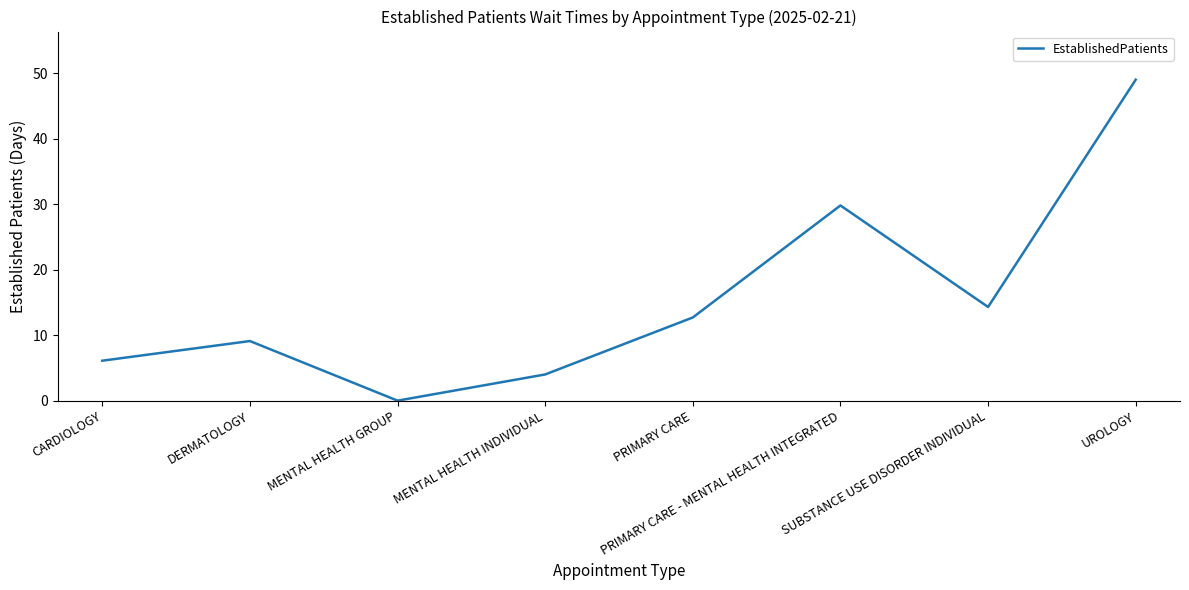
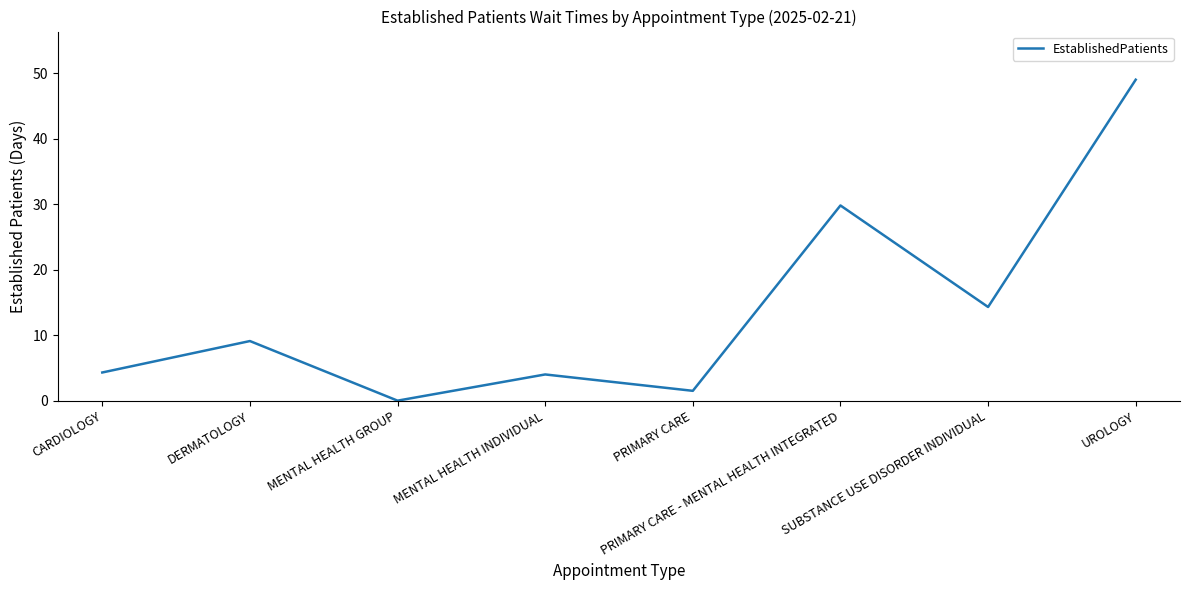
CARDIOLOGY: 6 -> 4
PRIMARY CARE: 13 -> 2
